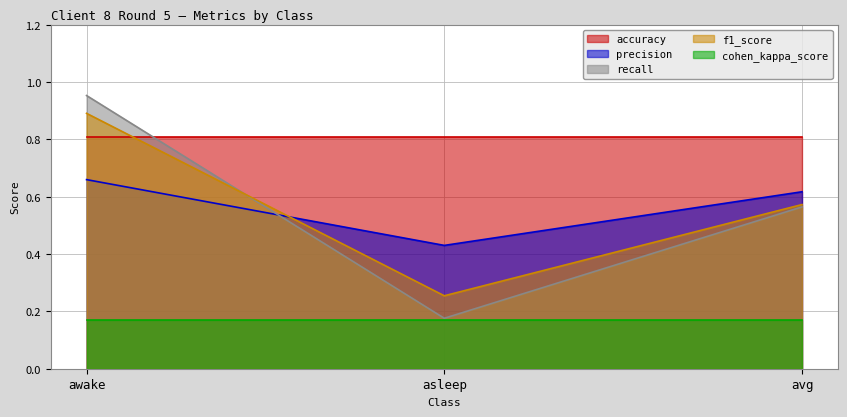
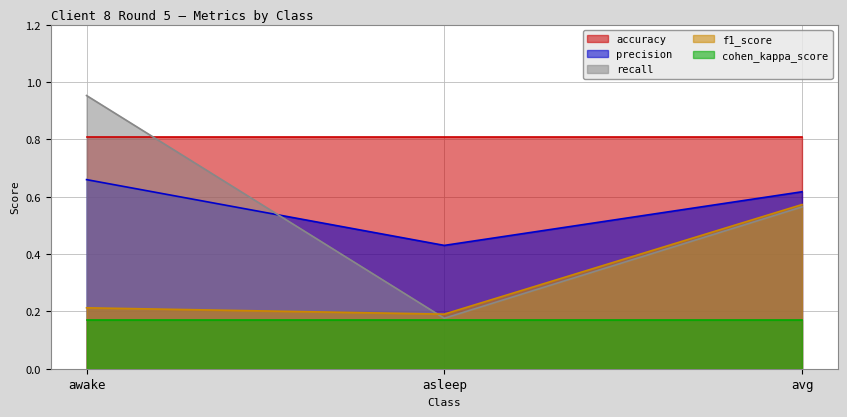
f1_score, awake: 0.89 -> 0.21
f1_score, asleep: 0.25 -> 0.19
